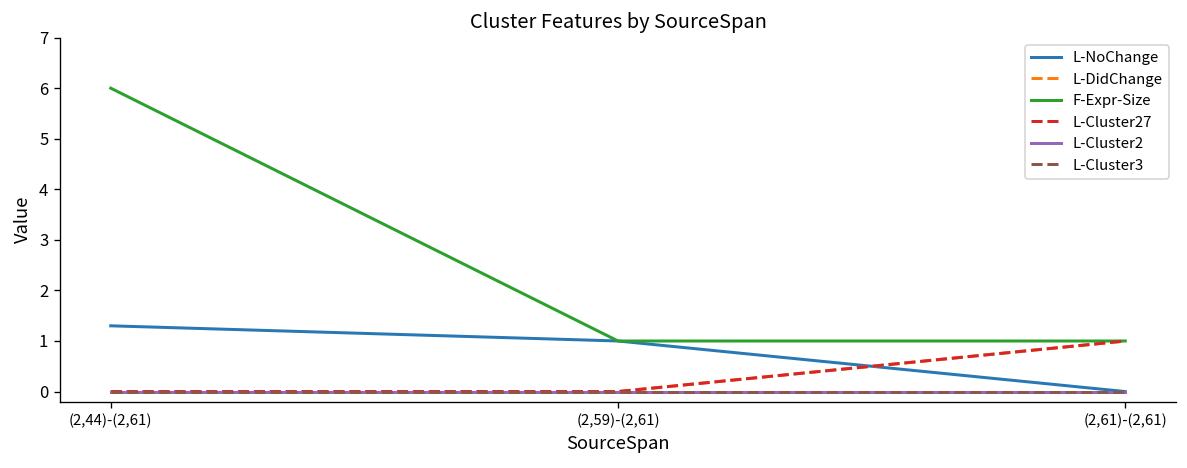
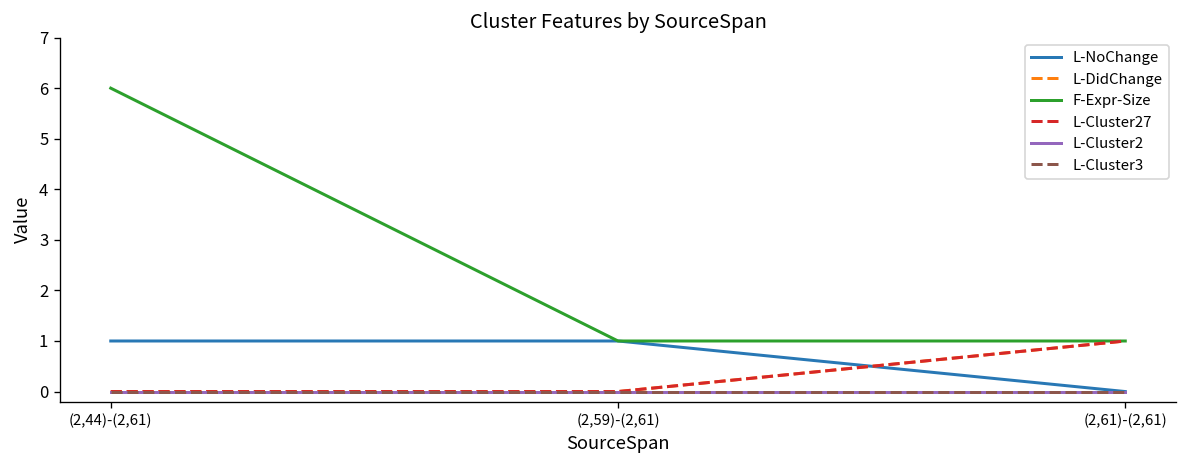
L-NoChange, (2,44)-(2,61): 1.3 -> 1.0
